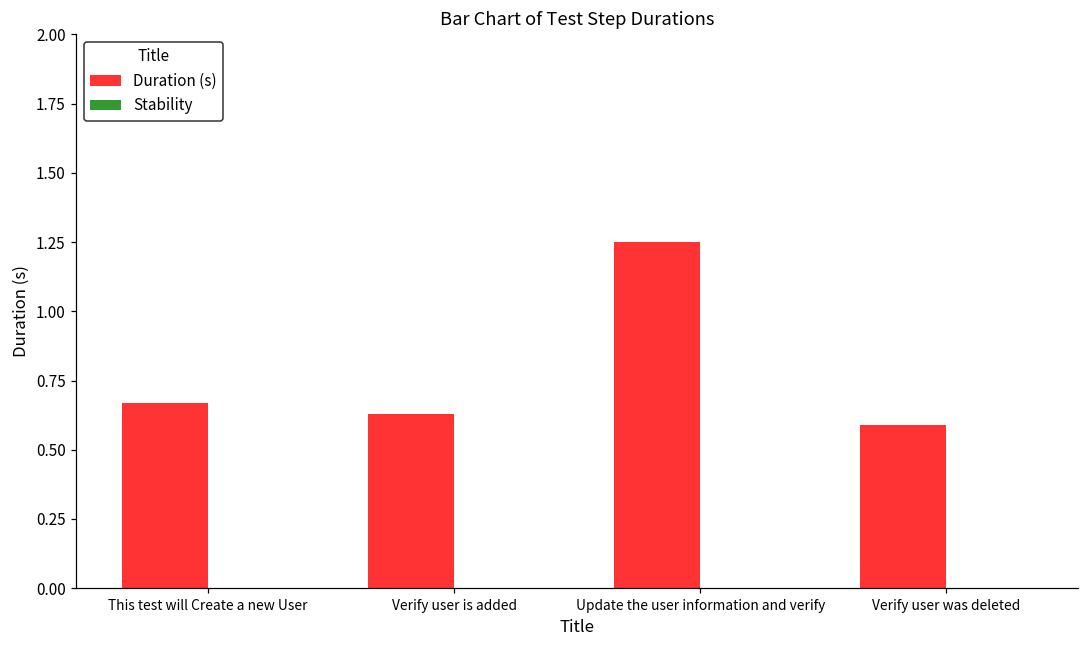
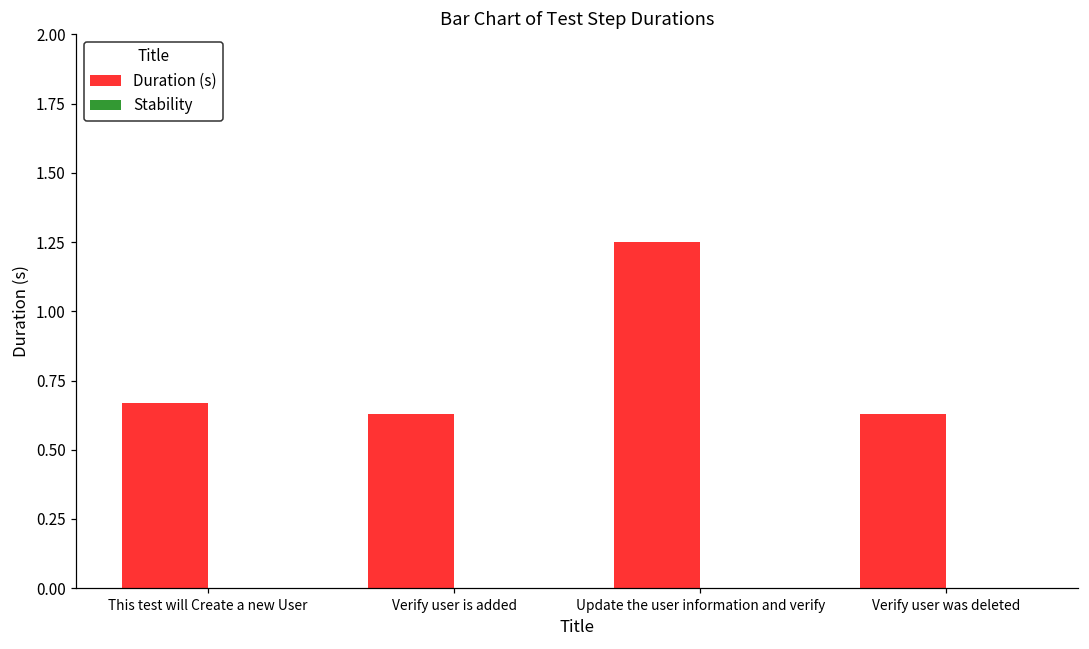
Duration (s), Verify user was deleted: 0.59 -> 0.63
